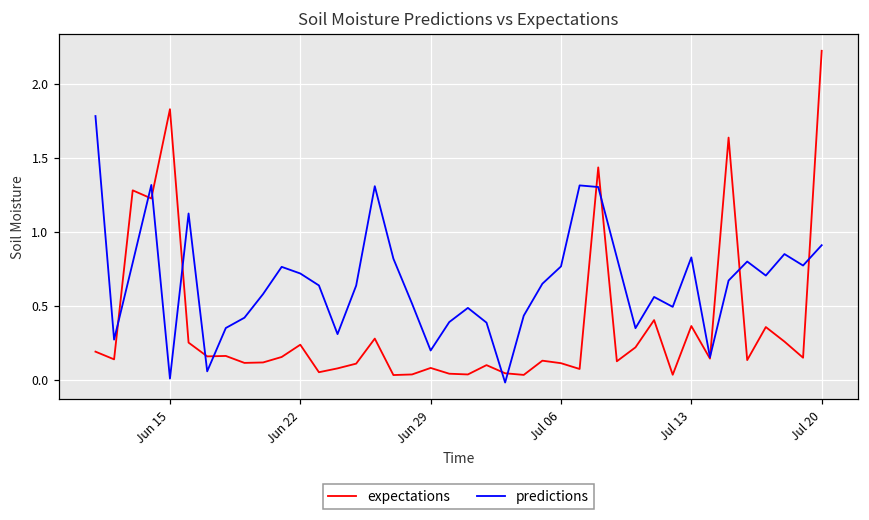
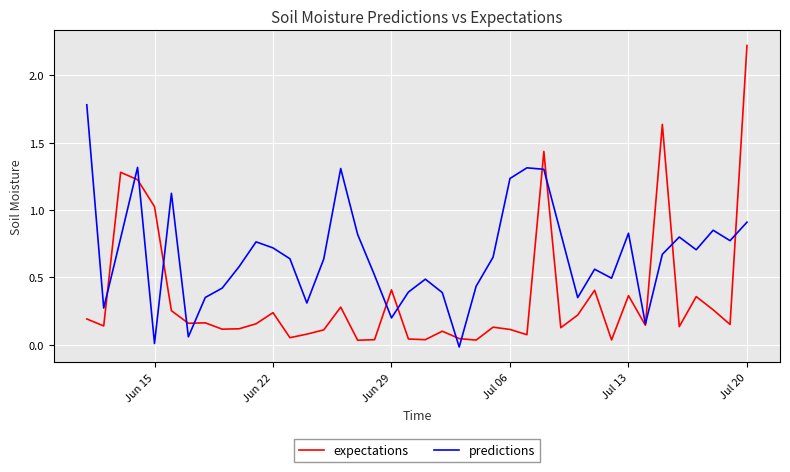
expectations, Jun 15: 1.83 -> 1.02
expectations, Jun 29: 0.08 -> 0.41
predictions, Jul 06: 0.77 -> 1.23
